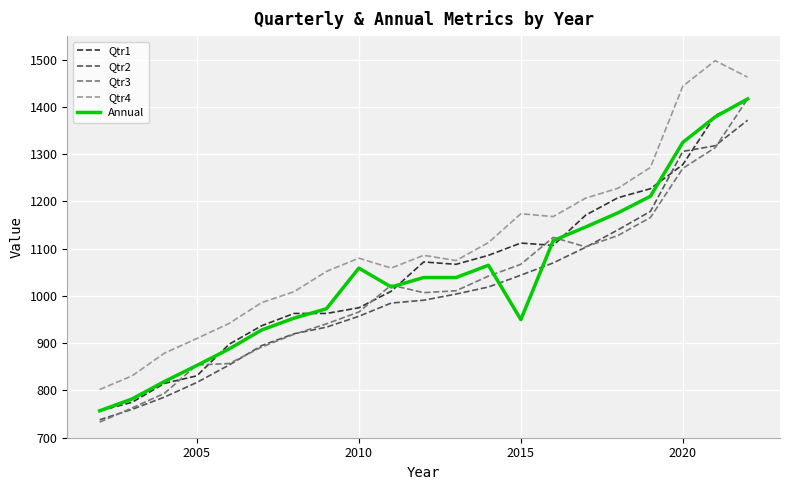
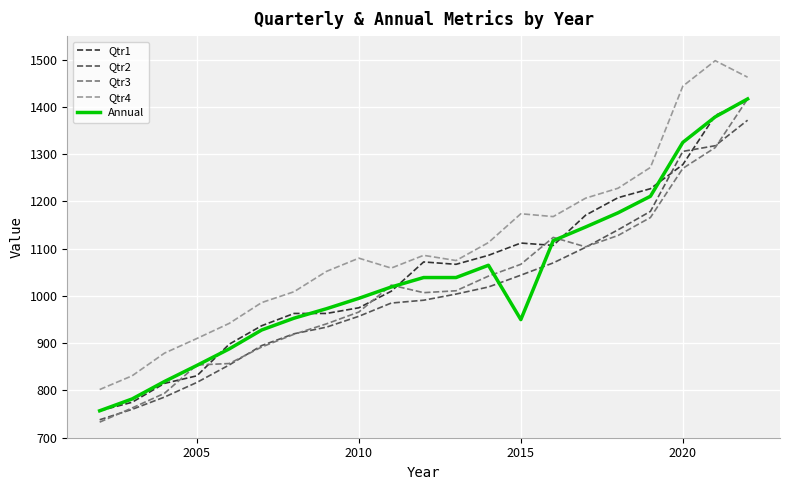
Annual, 2010: 1060 -> 1000
